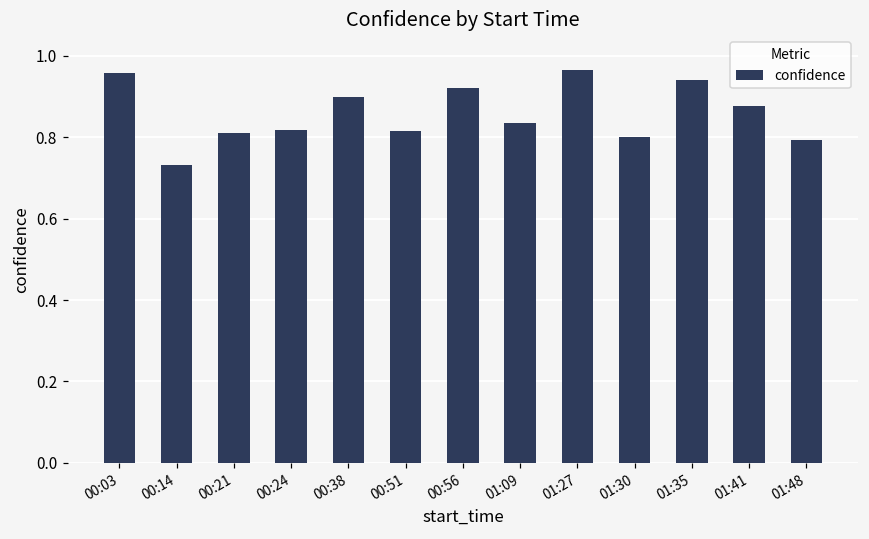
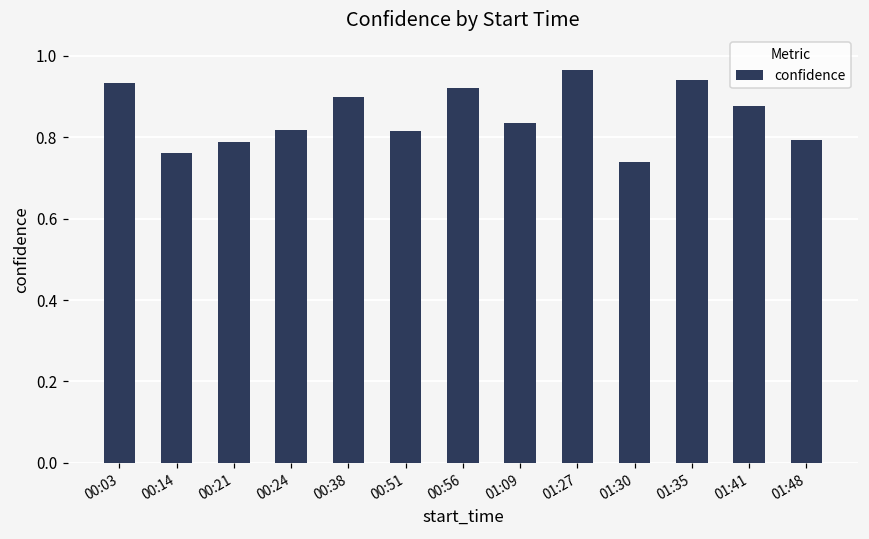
00:03: 0.96 -> 0.93
00:14: 0.73 -> 0.76
00:21: 0.81 -> 0.79
01:30: 0.80 -> 0.74
